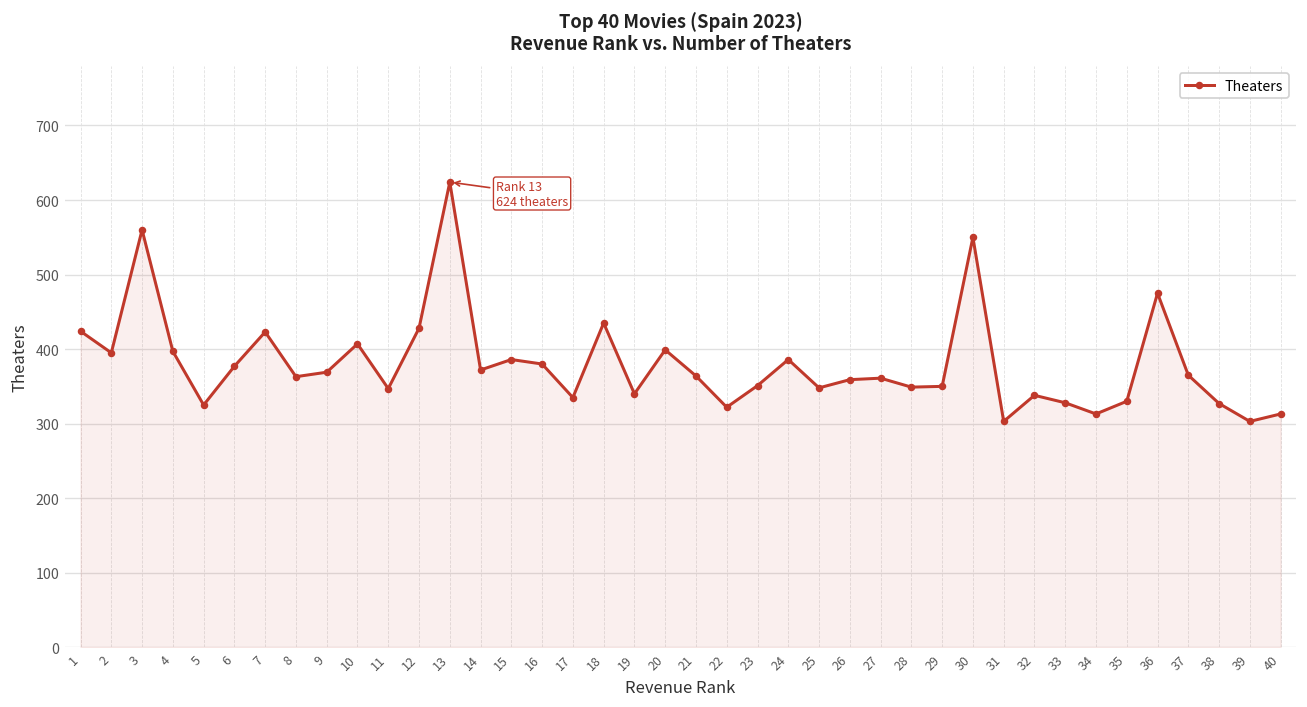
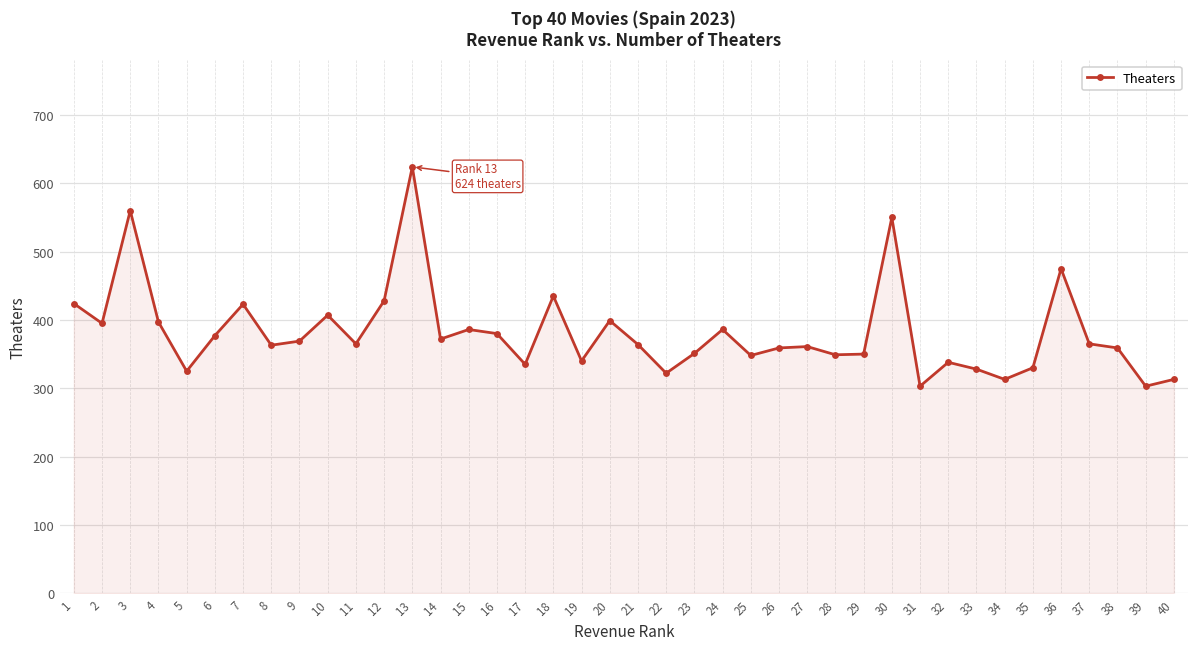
11: 350 -> 370
38: 330 -> 360
